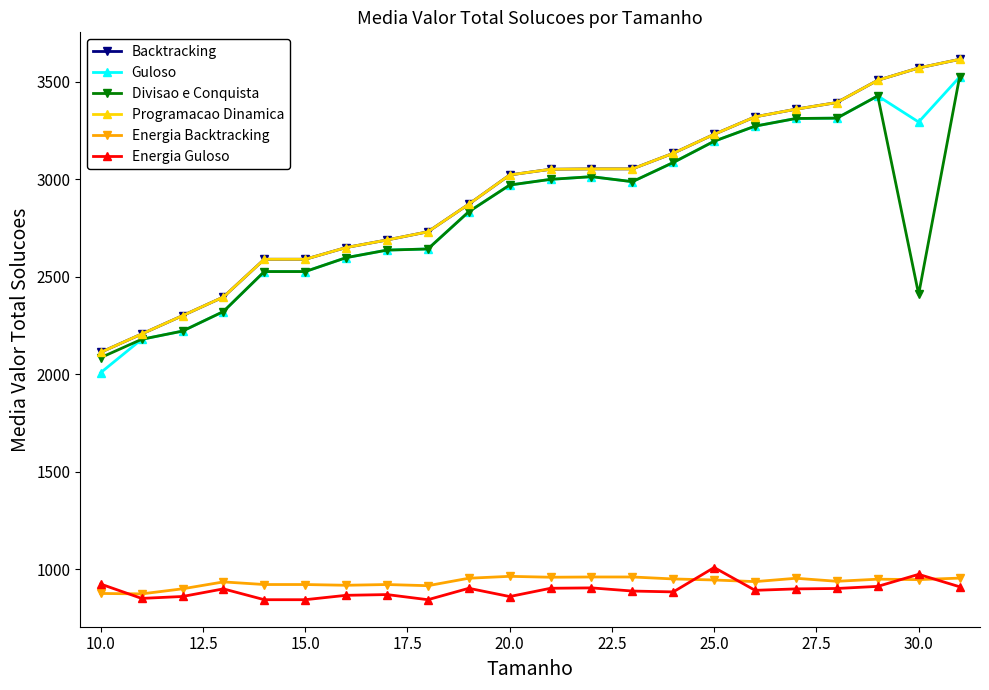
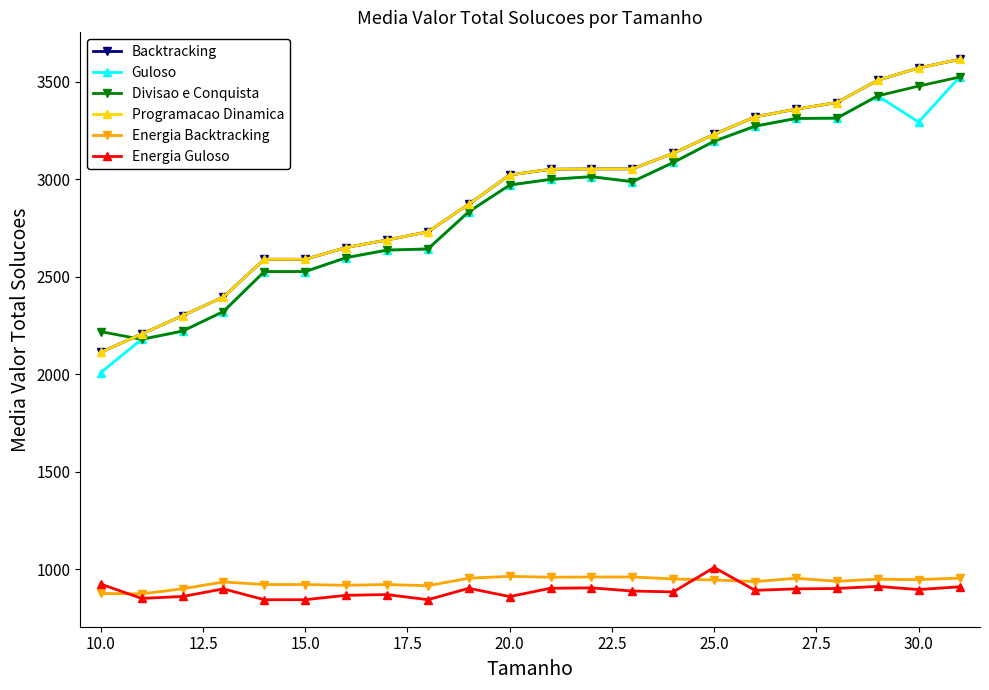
Divisao e Conquista, 10.0: 2080 -> 2220
Divisao e Conquista, 30.0: 2410 -> 3480
Energia Guloso, 30.0: 970 -> 900
